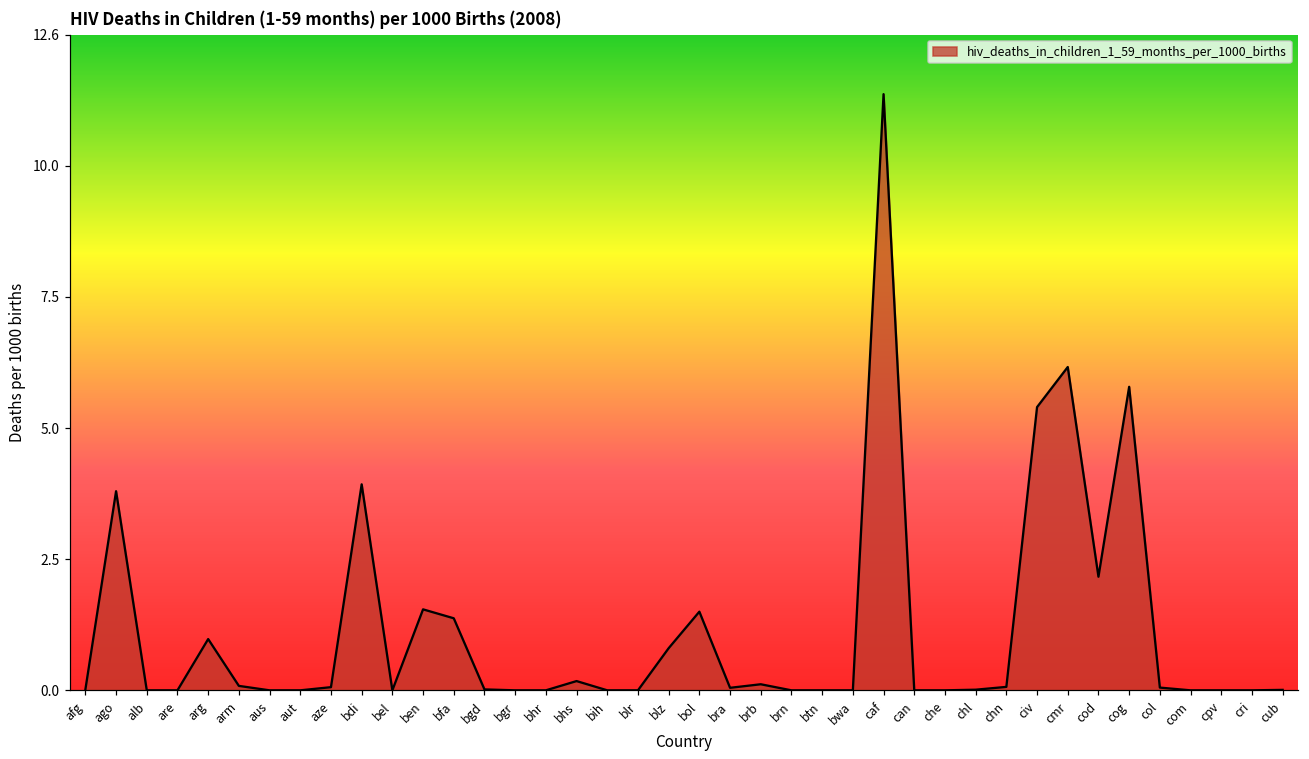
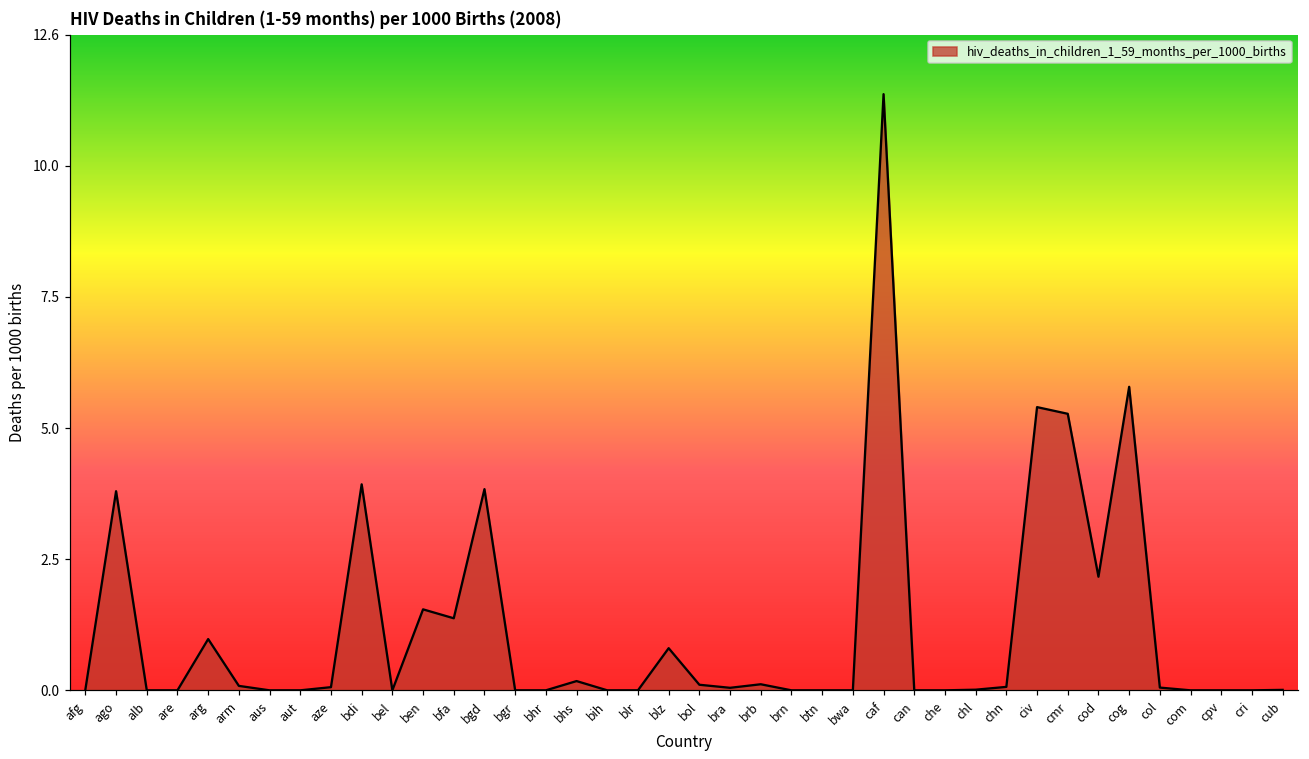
bgd: 0.0 -> 3.9
bol: 1.5 -> 0.1
cmr: 6.2 -> 5.3
